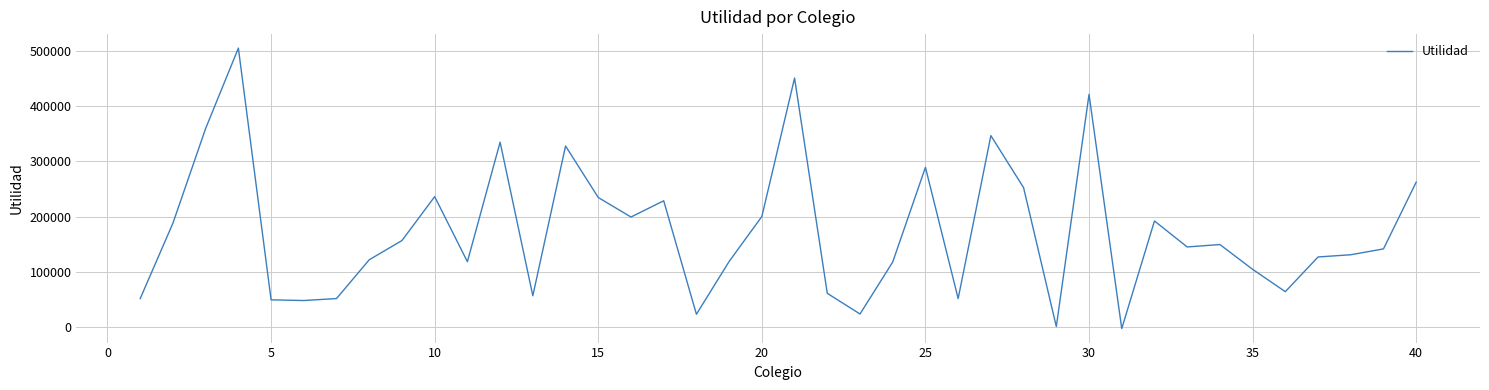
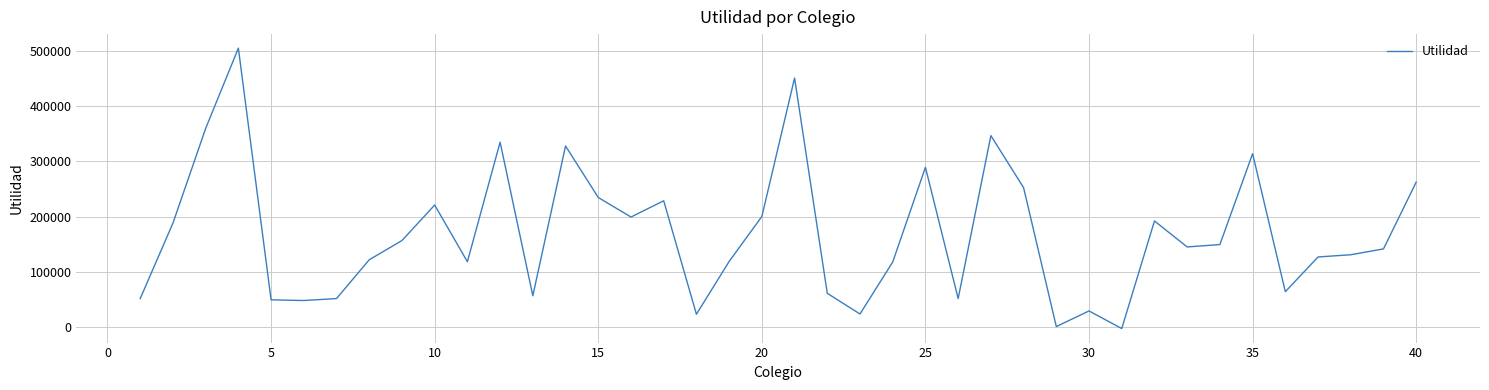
10: 240000 -> 220000
30: 420000 -> 30000
35: 100000 -> 310000
